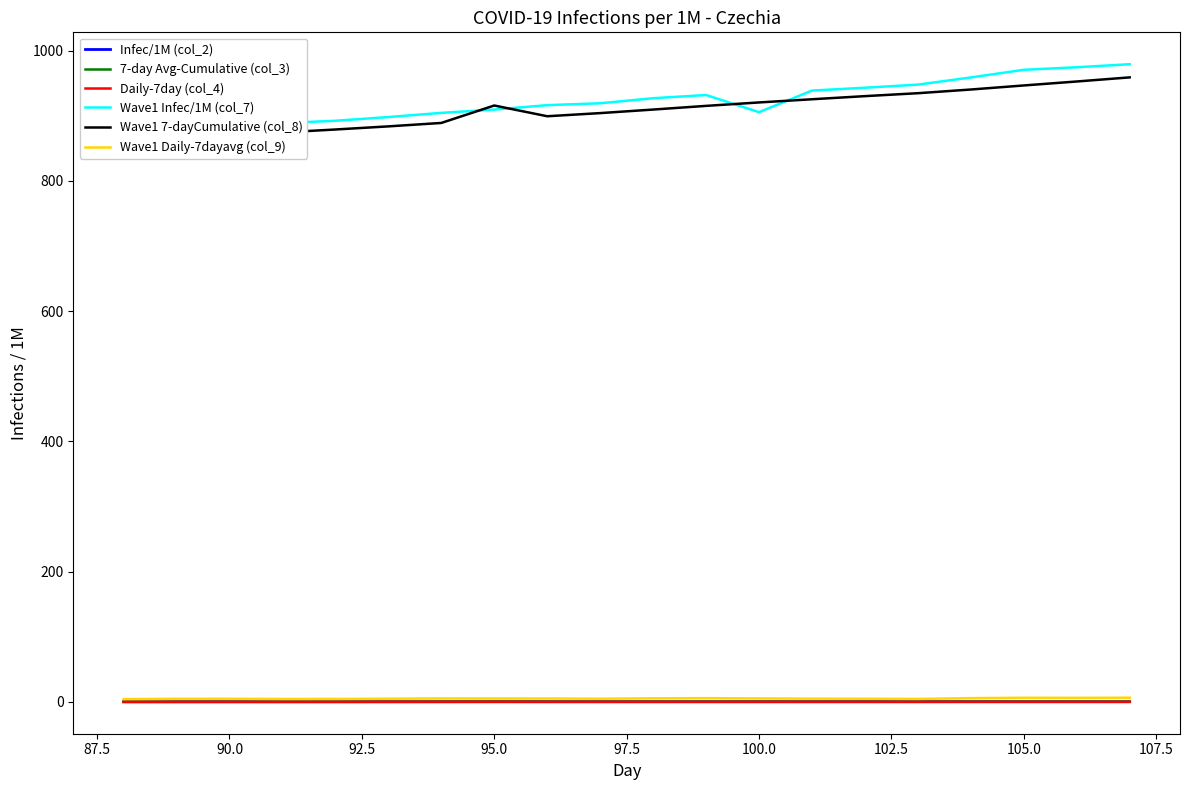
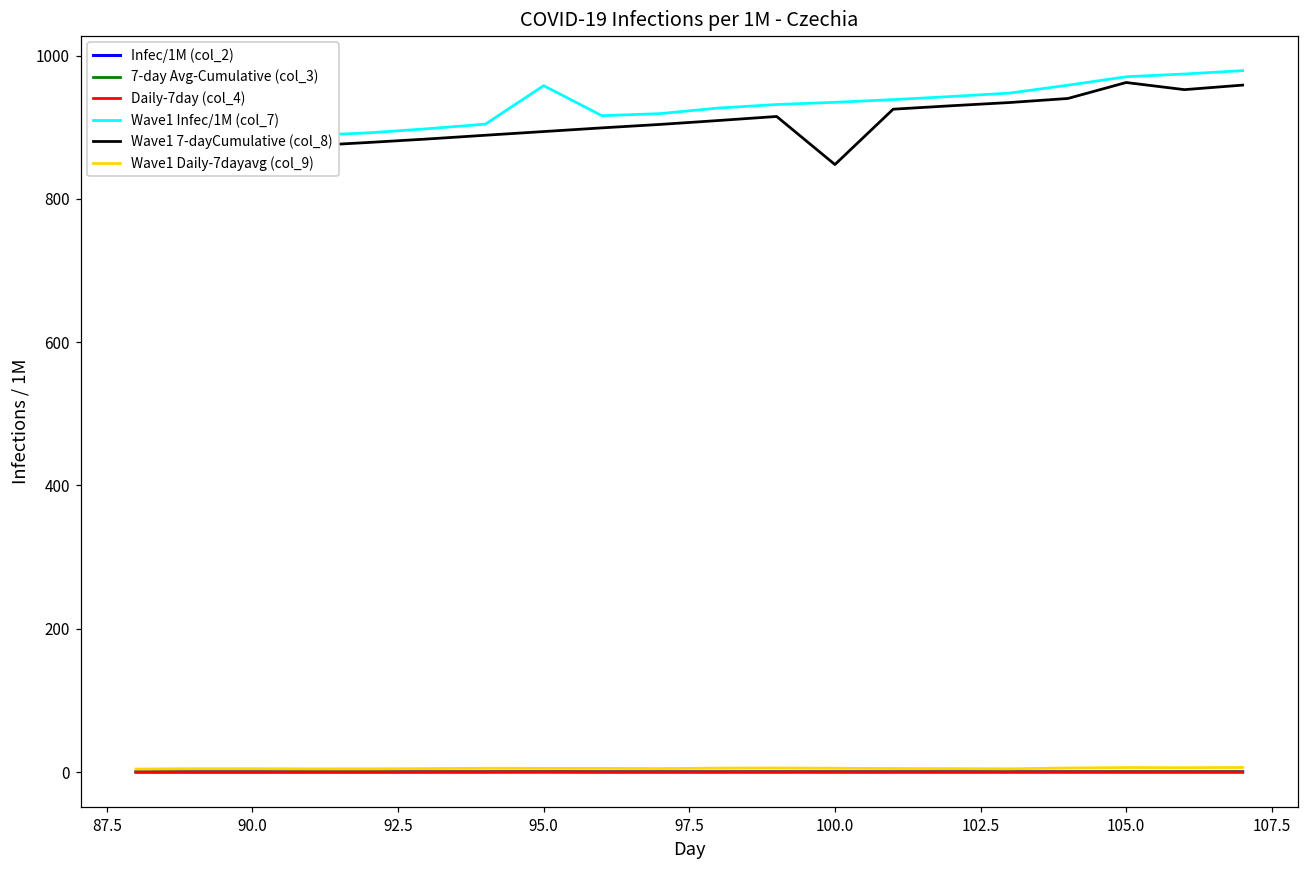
Wave1 Infec/1M (col_7), 95.0: 910 -> 960
Wave1 7-dayCumulative (col_8), 95.0: 920 -> 890
Wave1 Infec/1M (col_7), 100.0: 910 -> 930
Wave1 7-dayCumulative (col_8), 100.0: 920 -> 850
Wave1 7-dayCumulative (col_8), 105.0: 950 -> 960
